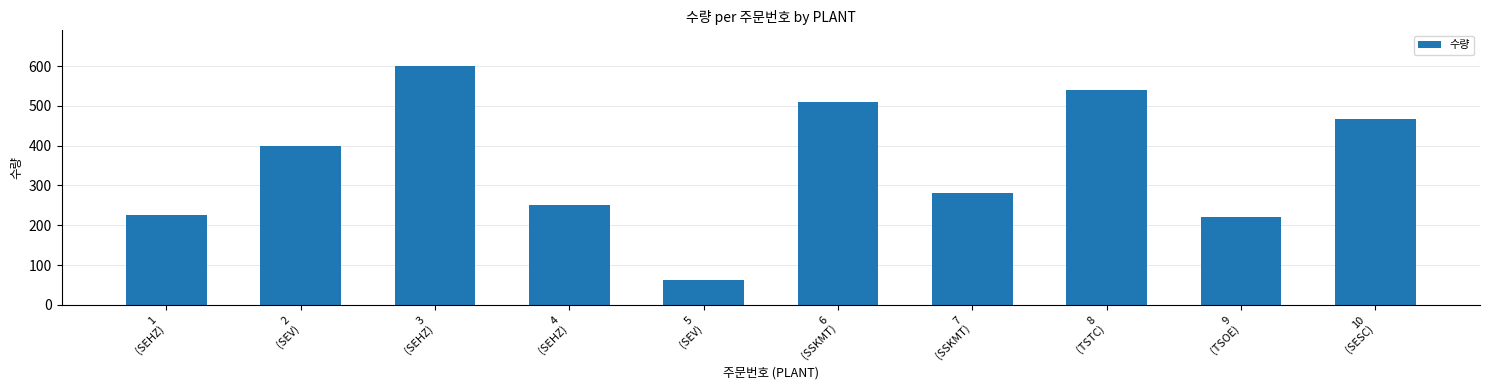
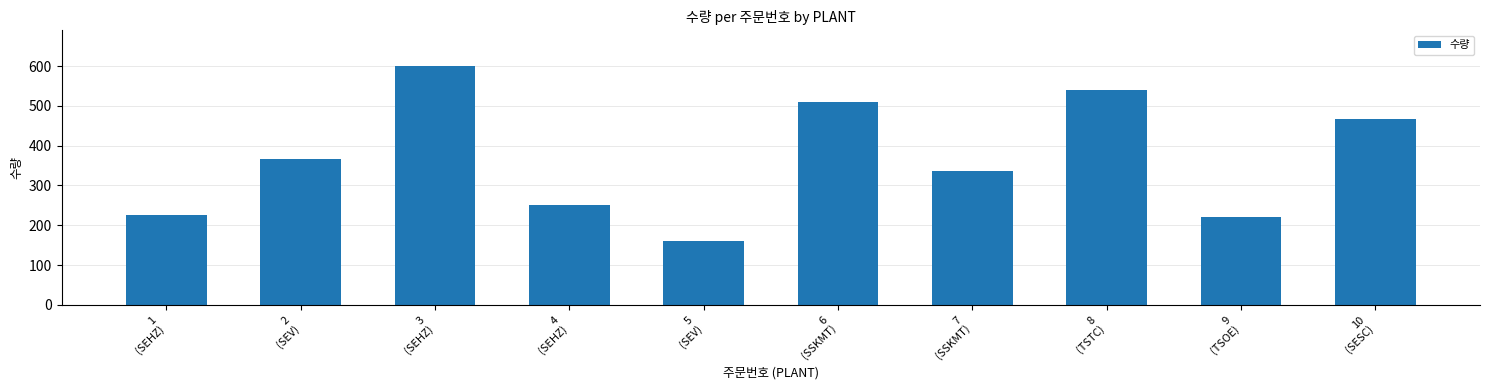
2 (SEV): 400 -> 370
5 (SEV): 60 -> 160
7 (SSKMT): 280 -> 340
